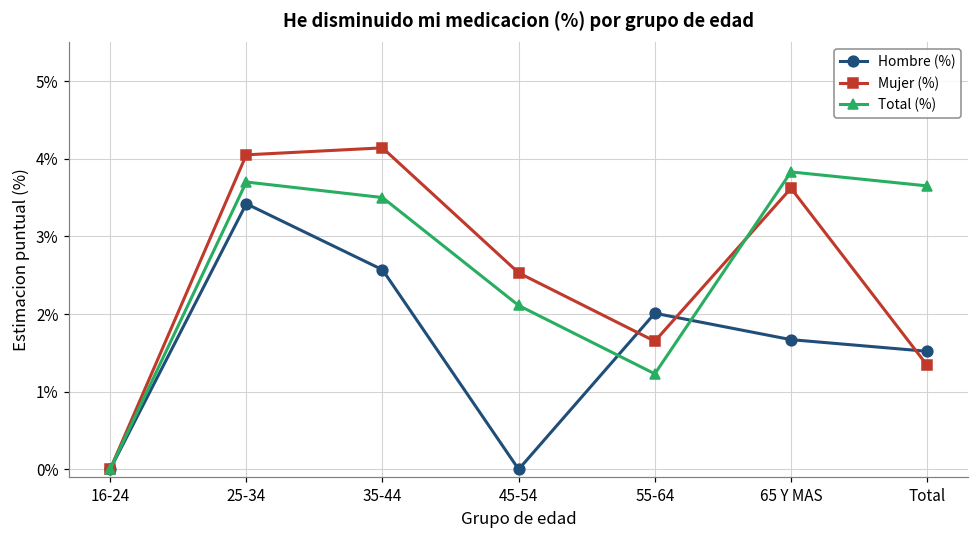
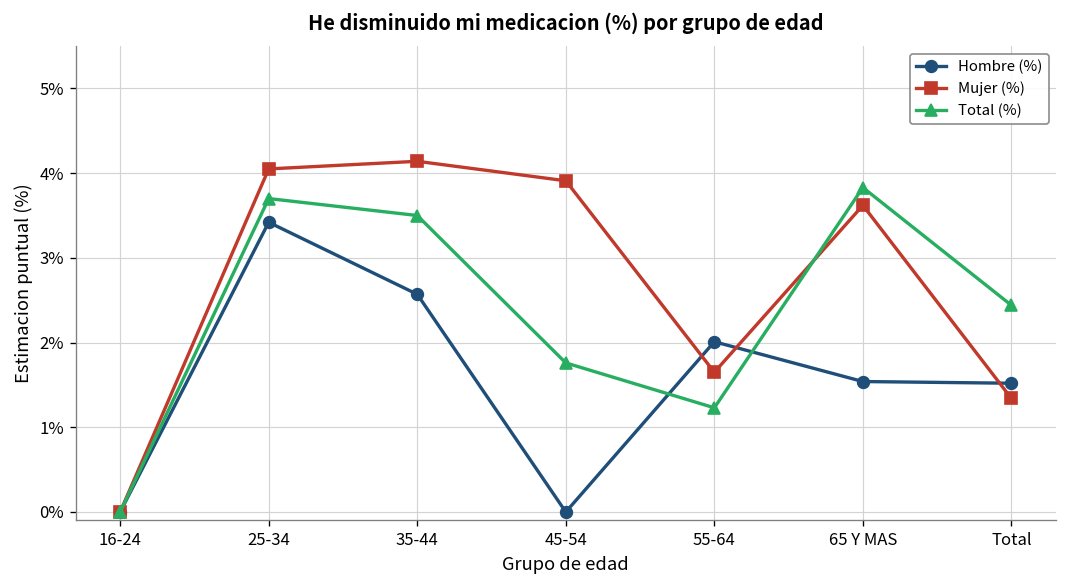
Mujer (%), 45-54: 2.5% -> 3.9%
Total (%), 45-54: 2.1% -> 1.8%
Hombre (%), 65 Y MAS: 1.7% -> 1.5%
Total (%), Total: 3.7% -> 2.4%
